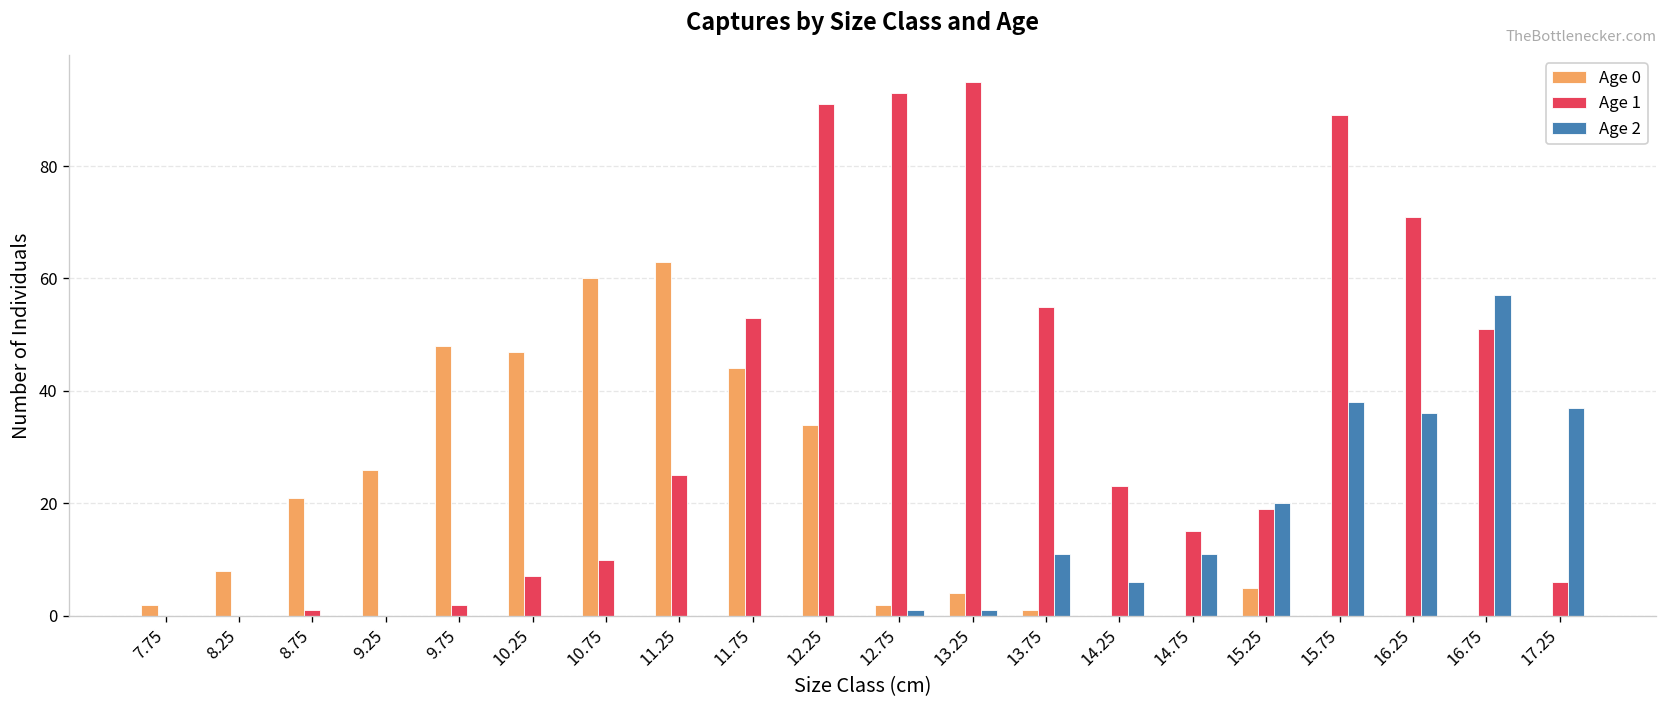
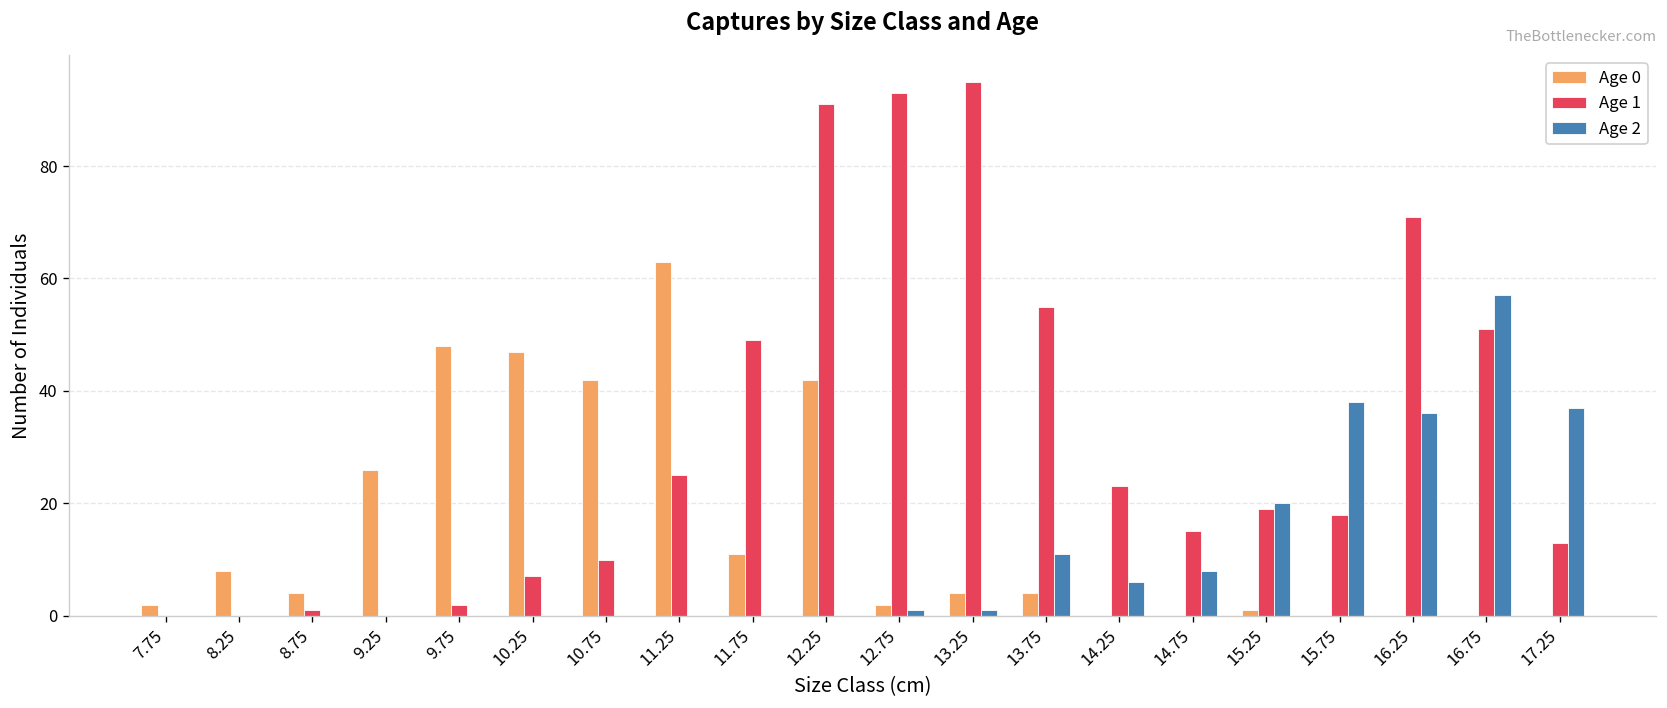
Age 0, 8.75: 21 -> 4
Age 0, 10.75: 60 -> 42
Age 0, 11.75: 44 -> 11
Age 1, 11.75: 53 -> 49
Age 0, 12.25: 34 -> 42
Age 0, 13.75: 1 -> 4
Age 2, 14.75: 11 -> 8
Age 0, 15.25: 5 -> 1
Age 1, 15.75: 89 -> 18
Age 1, 17.25: 6 -> 13
